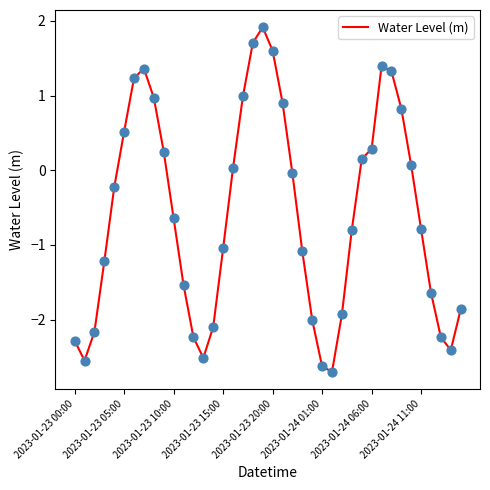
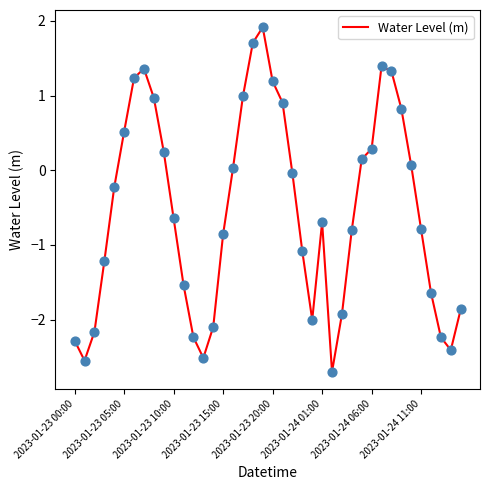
2023-01-23 15:00: -1.0 -> -0.9
2023-01-23 20:00: 1.6 -> 1.2
2023-01-24 01:00: -2.6 -> -0.7
